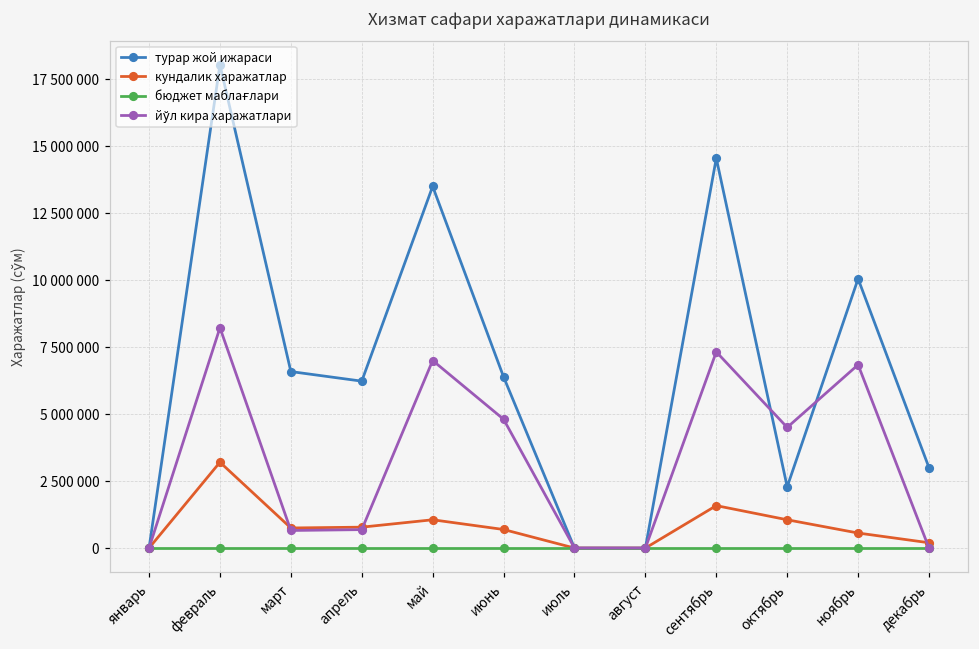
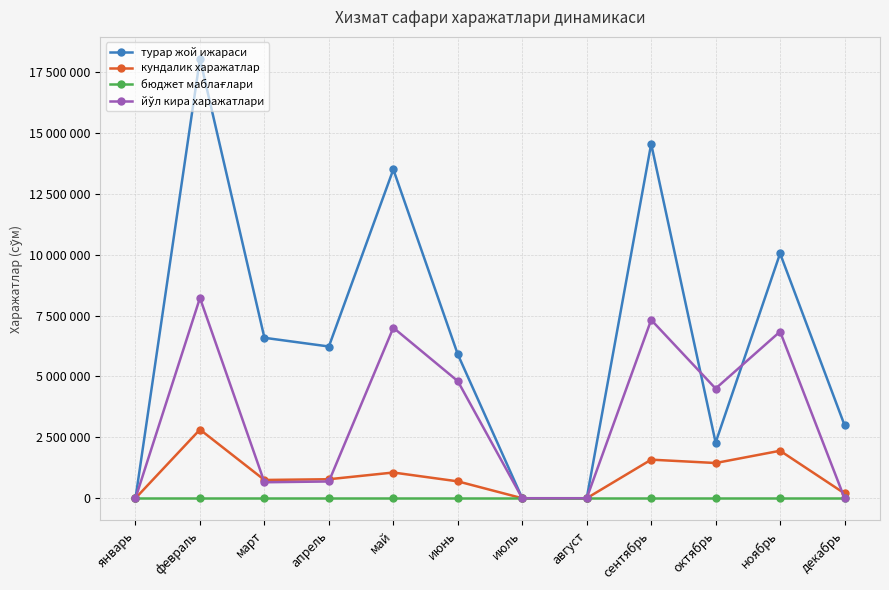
кундалик харажатлар, февраль: 3200000 -> 2800000
турар жой ижараси, июнь: 6400000 -> 5900000
кундалик харажатлар, октябрь: 1100000 -> 1400000
кундалик харажатлар, ноябрь: 600000 -> 1900000
